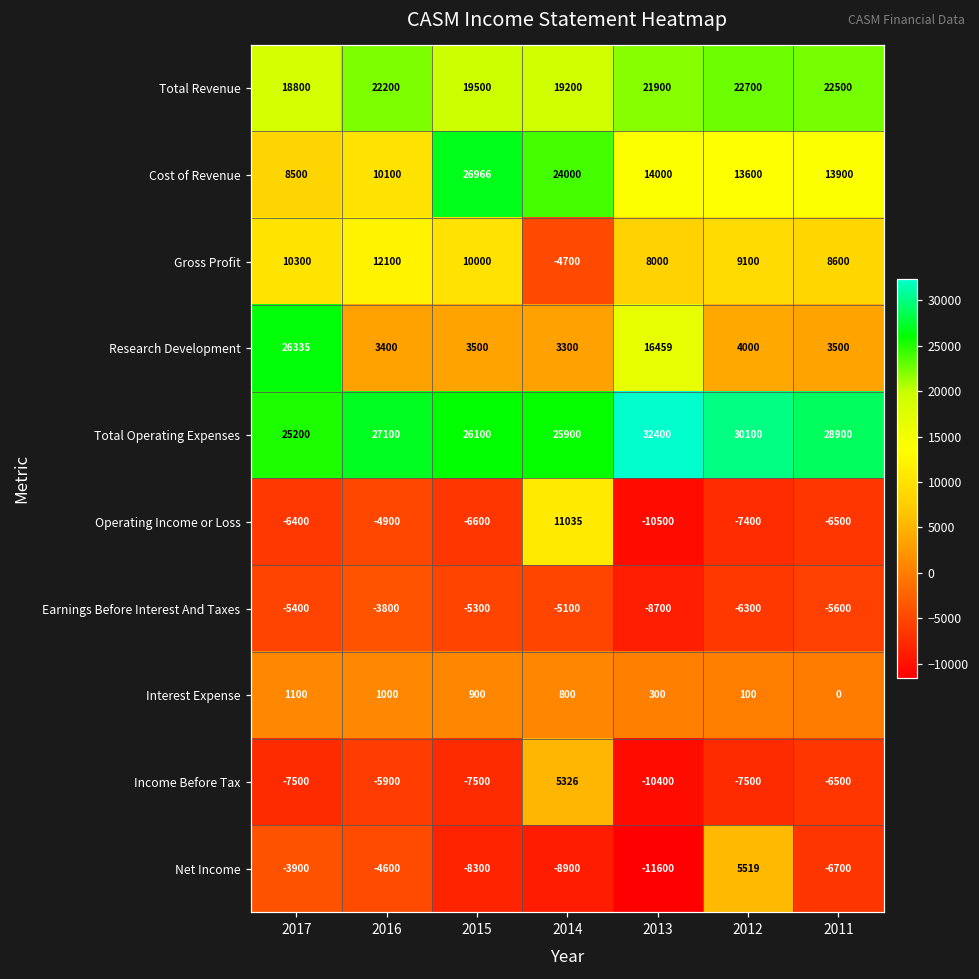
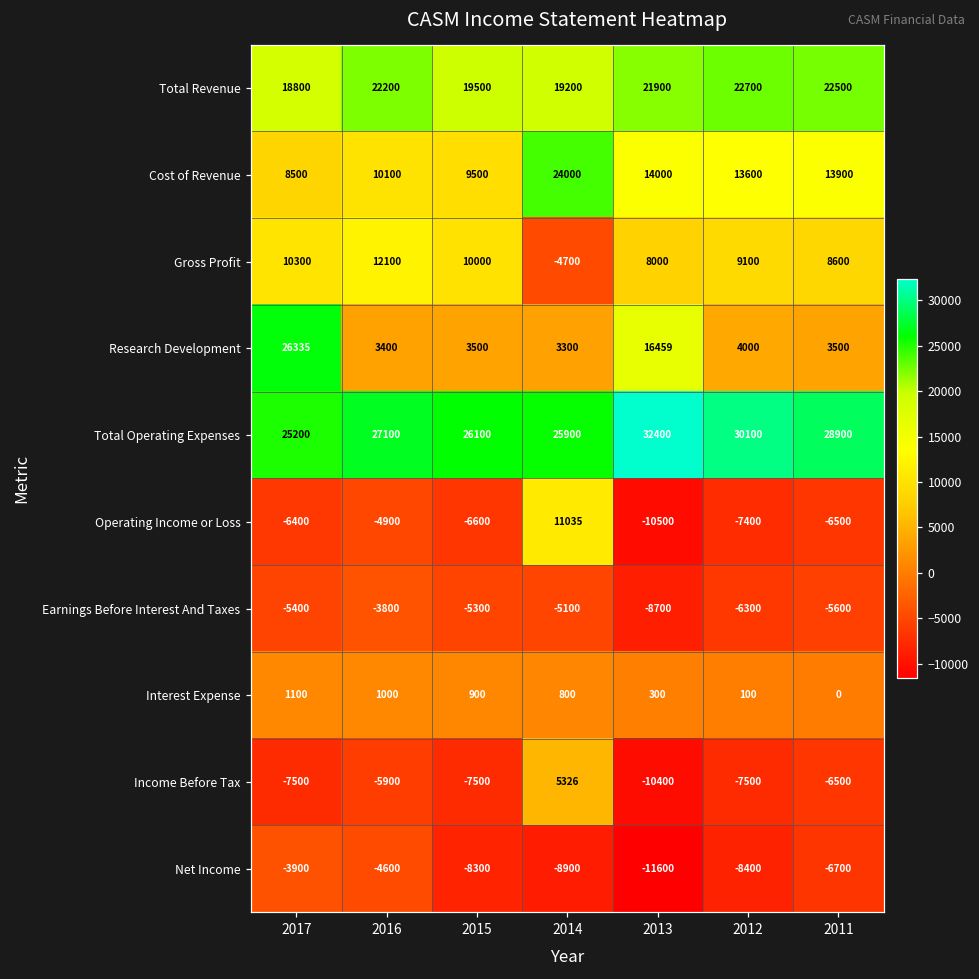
Cost of Revenue, 2015: 26966 -> 9500
Net Income, 2012: 5519 -> -8400
